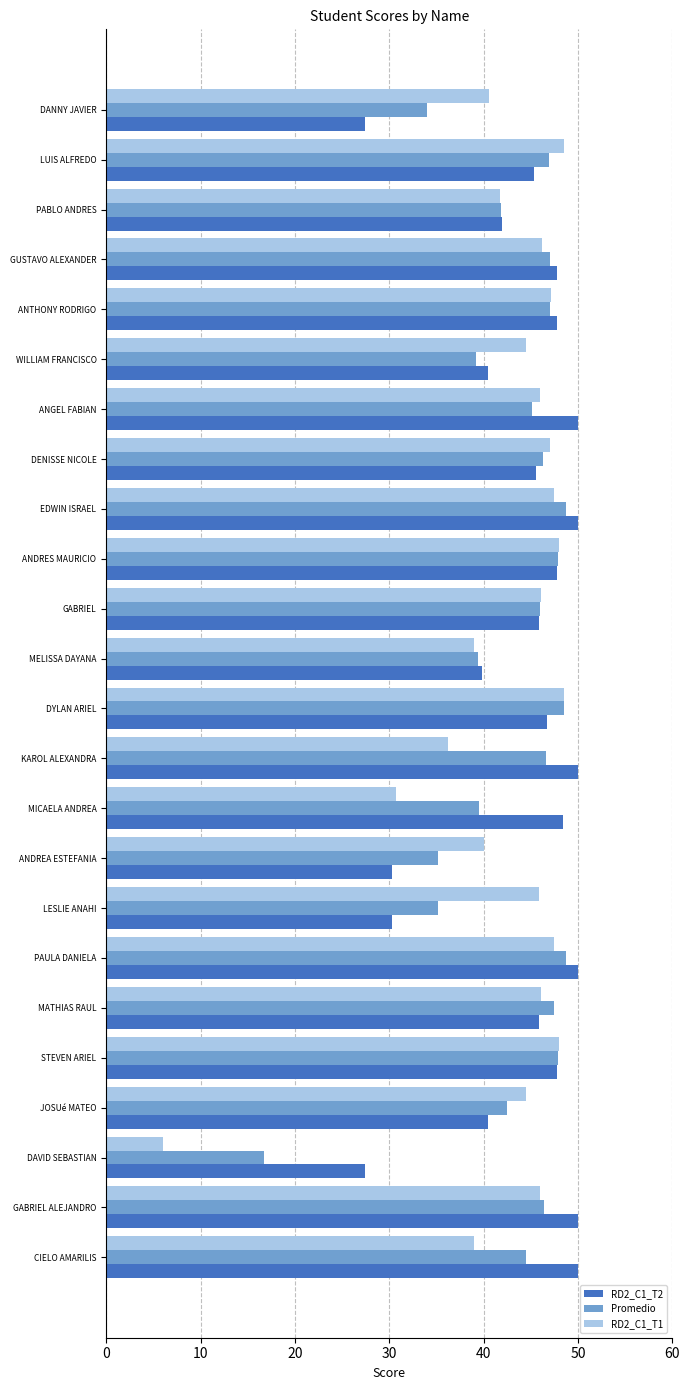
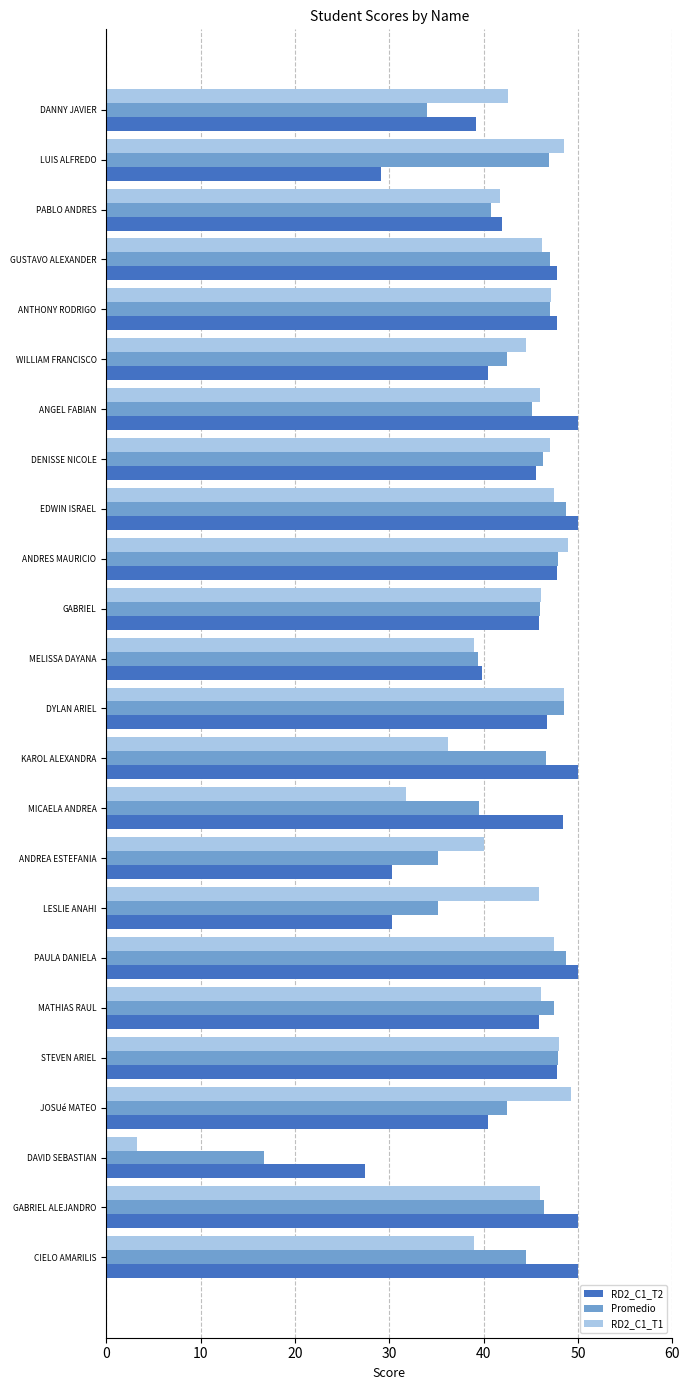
RD2_C1_T1, DANNY JAVIER: 41 -> 43
RD2_C1_T2, DANNY JAVIER: 27 -> 39
RD2_C1_T2, LUIS ALFREDO: 45 -> 29
Promedio, PABLO ANDRES: 42 -> 41
Promedio, WILLIAM FRANCISCO: 39 -> 42
RD2_C1_T1, ANDRES MAURICIO: 48 -> 49
RD2_C1_T1, MICAELA ANDREA: 31 -> 32
RD2_C1_T1, JOSUé MATEO: 45 -> 49
RD2_C1_T1, DAVID SEBASTIAN: 6 -> 3
